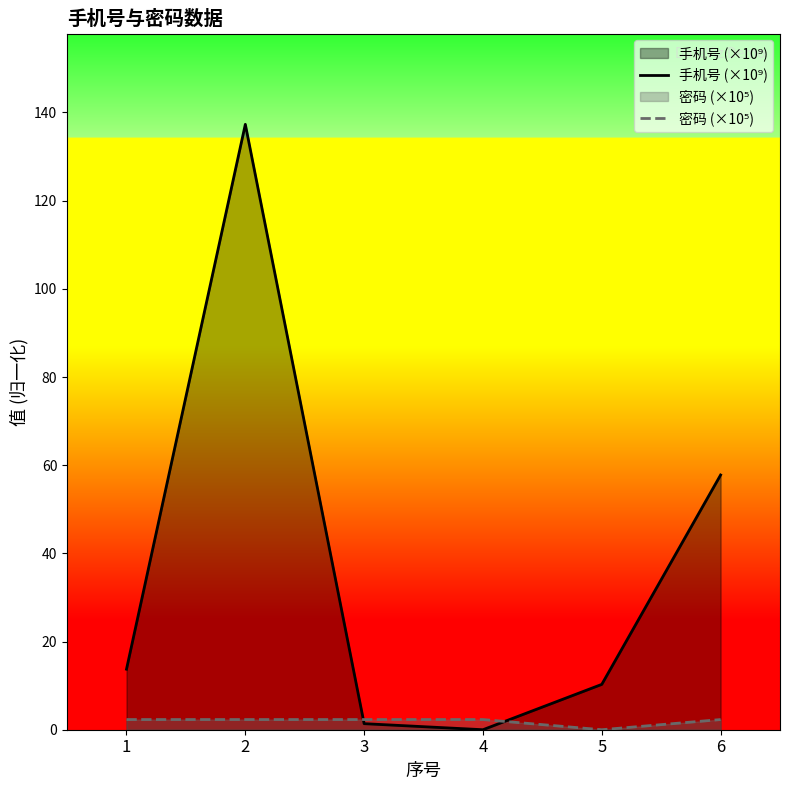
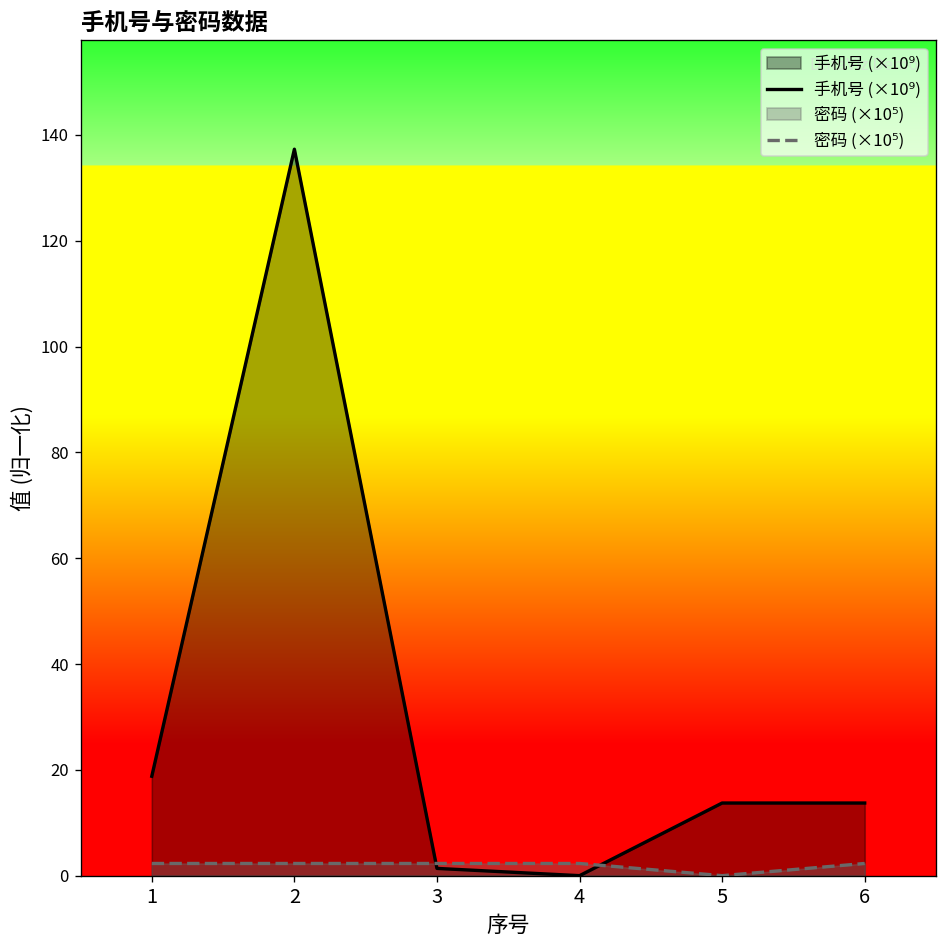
手机号 (×10⁹), 1: 14 -> 19
手机号 (×10⁹), 5: 10 -> 14
手机号 (×10⁹), 6: 58 -> 14
